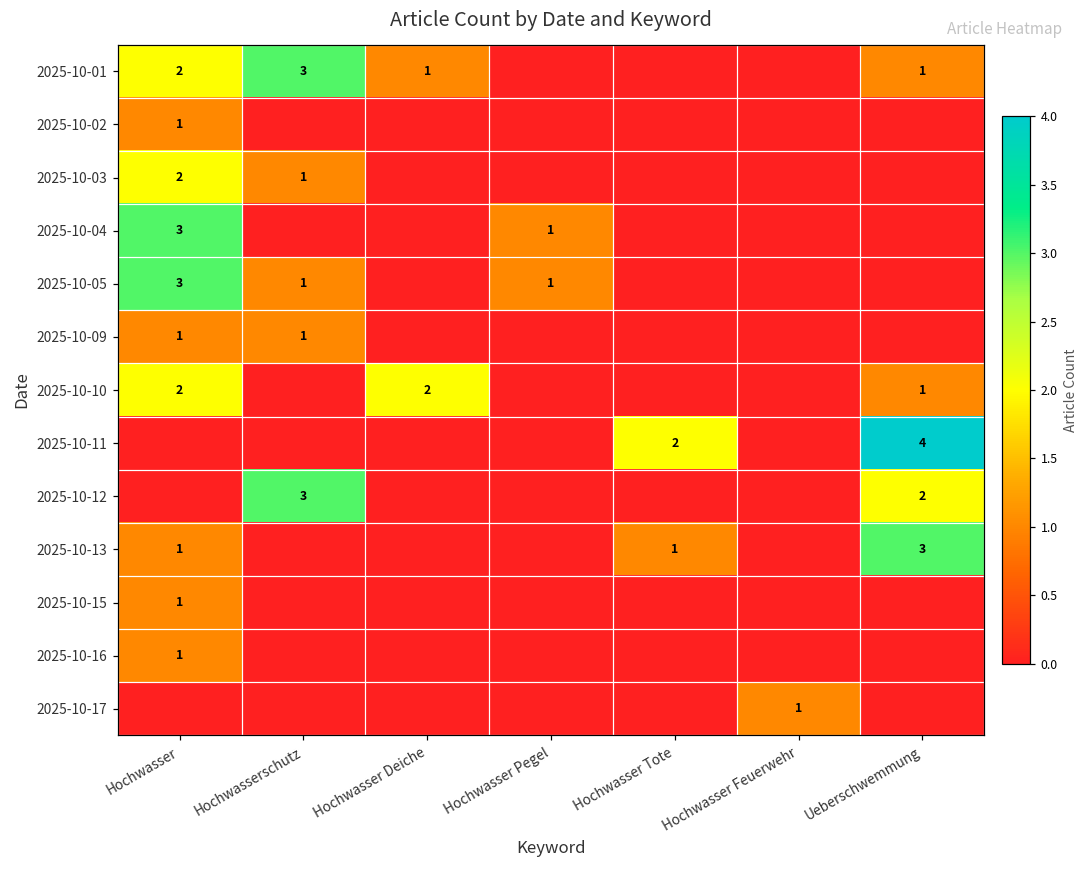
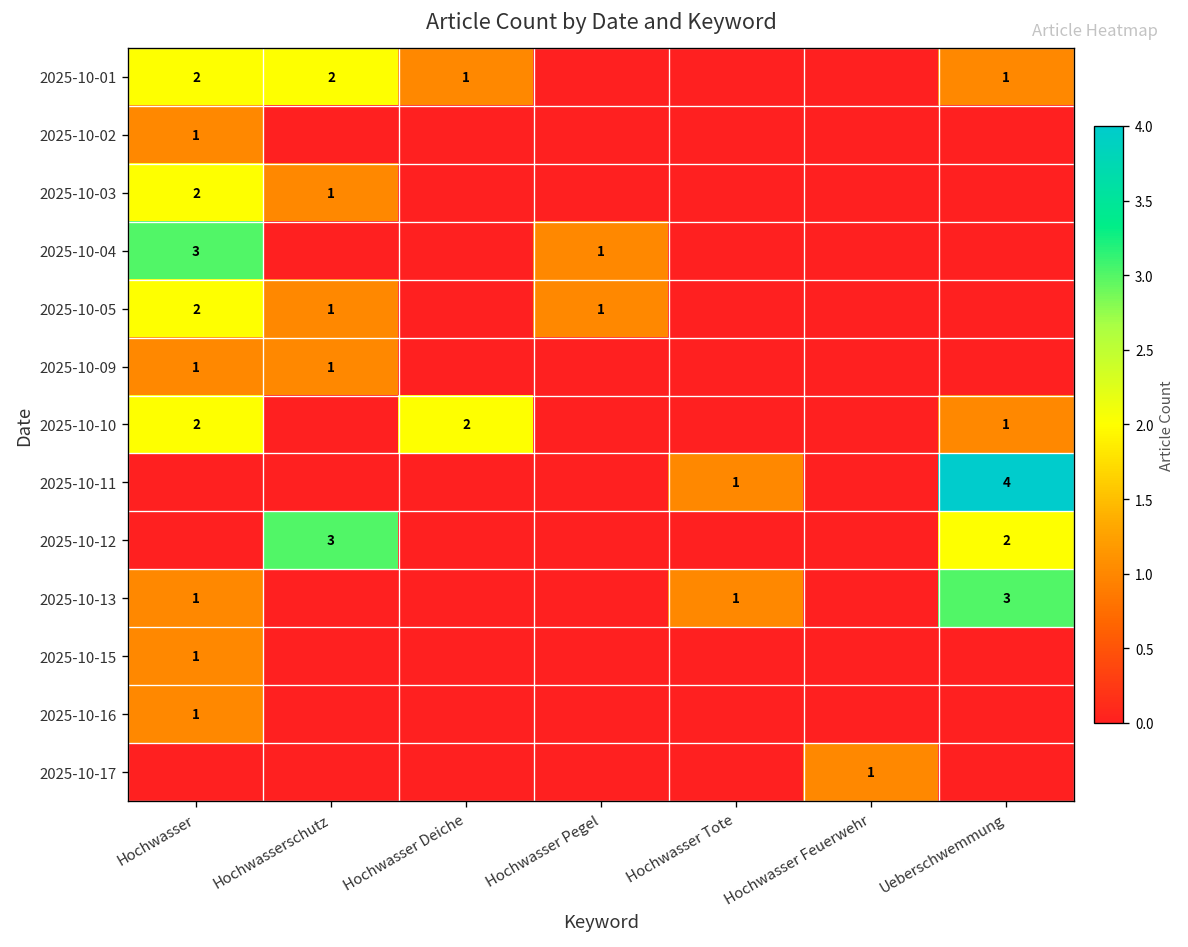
2025-10-01, Hochwasserschutz: 3 -> 2
2025-10-05, Hochwasser: 3 -> 2
2025-10-11, Hochwasser Tote: 2 -> 1
